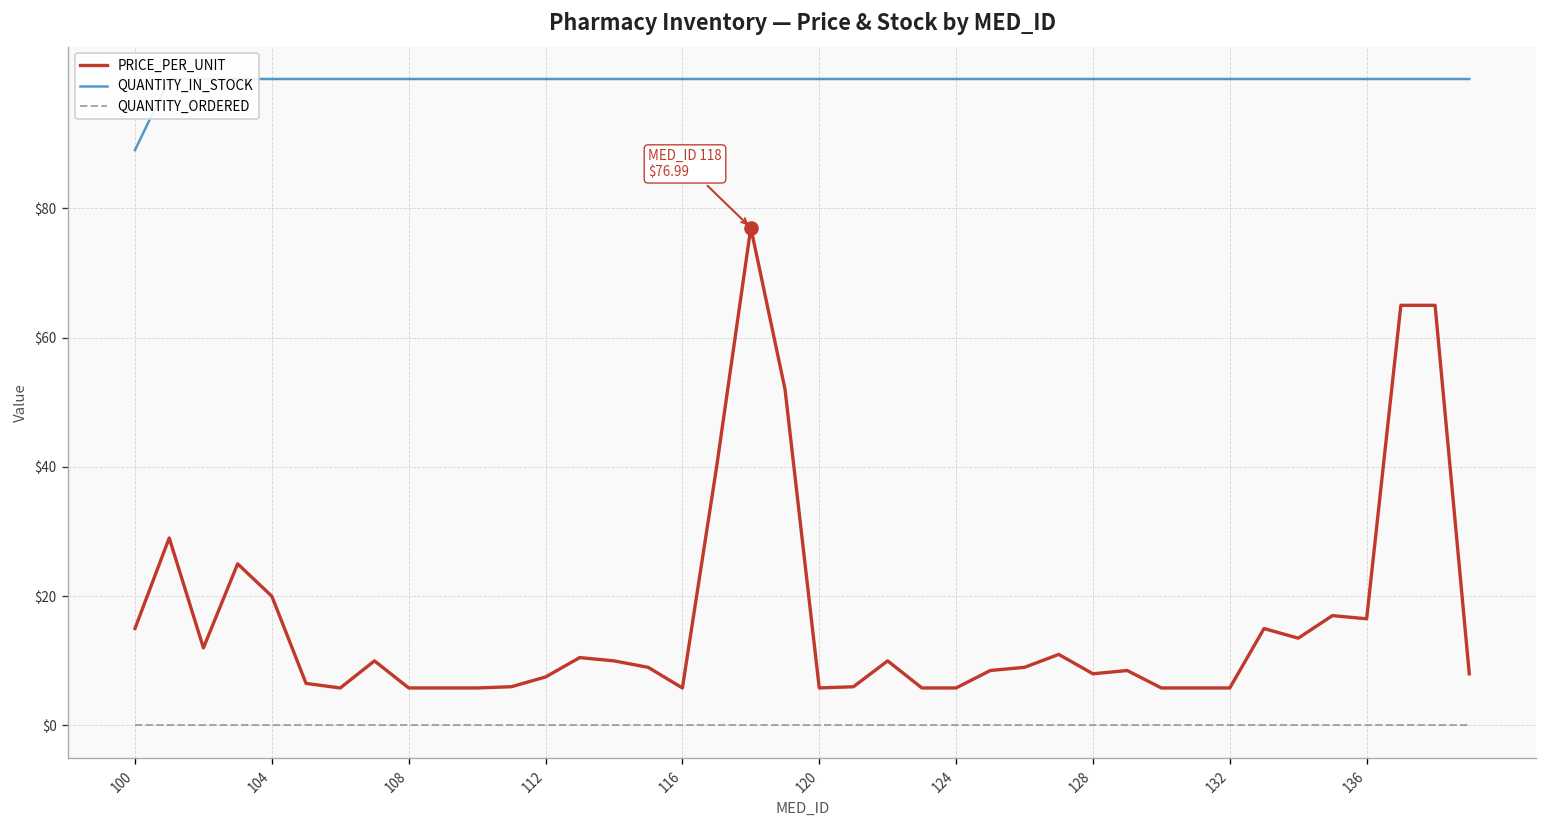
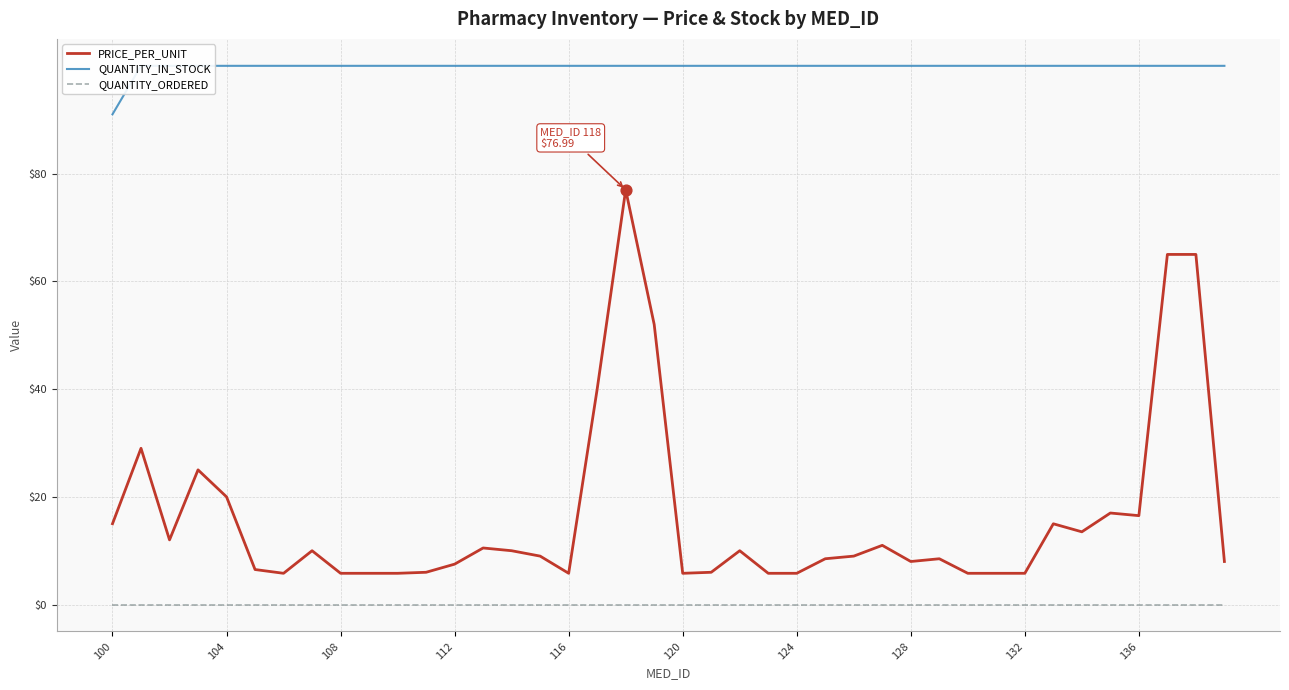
QUANTITY_IN_STOCK, 100: $89 -> $91
